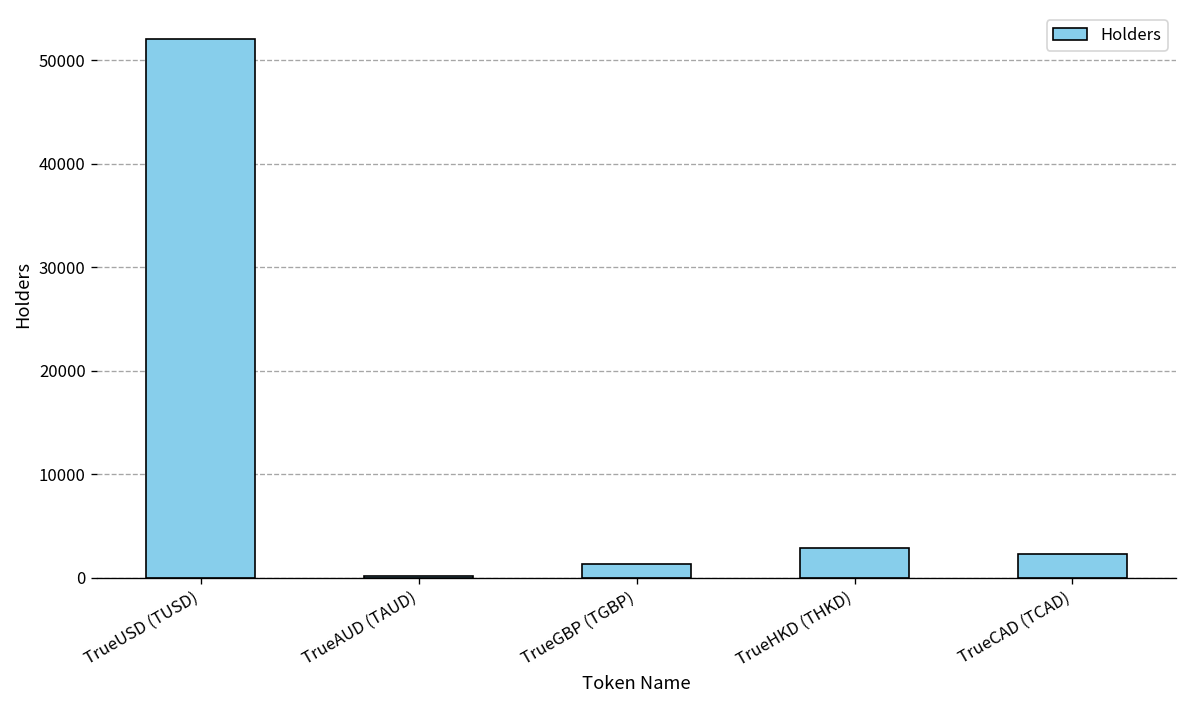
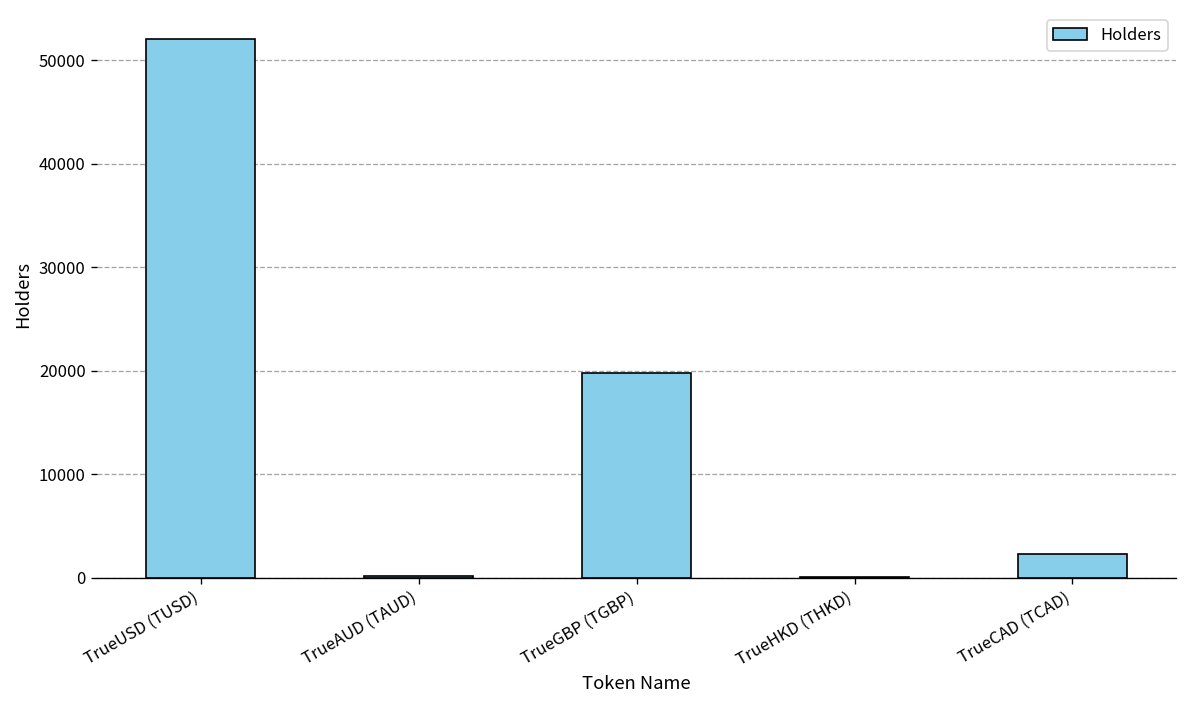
TrueGBP (TGBP): 1000 -> 20000
TrueHKD (THKD): 3000 -> 0
